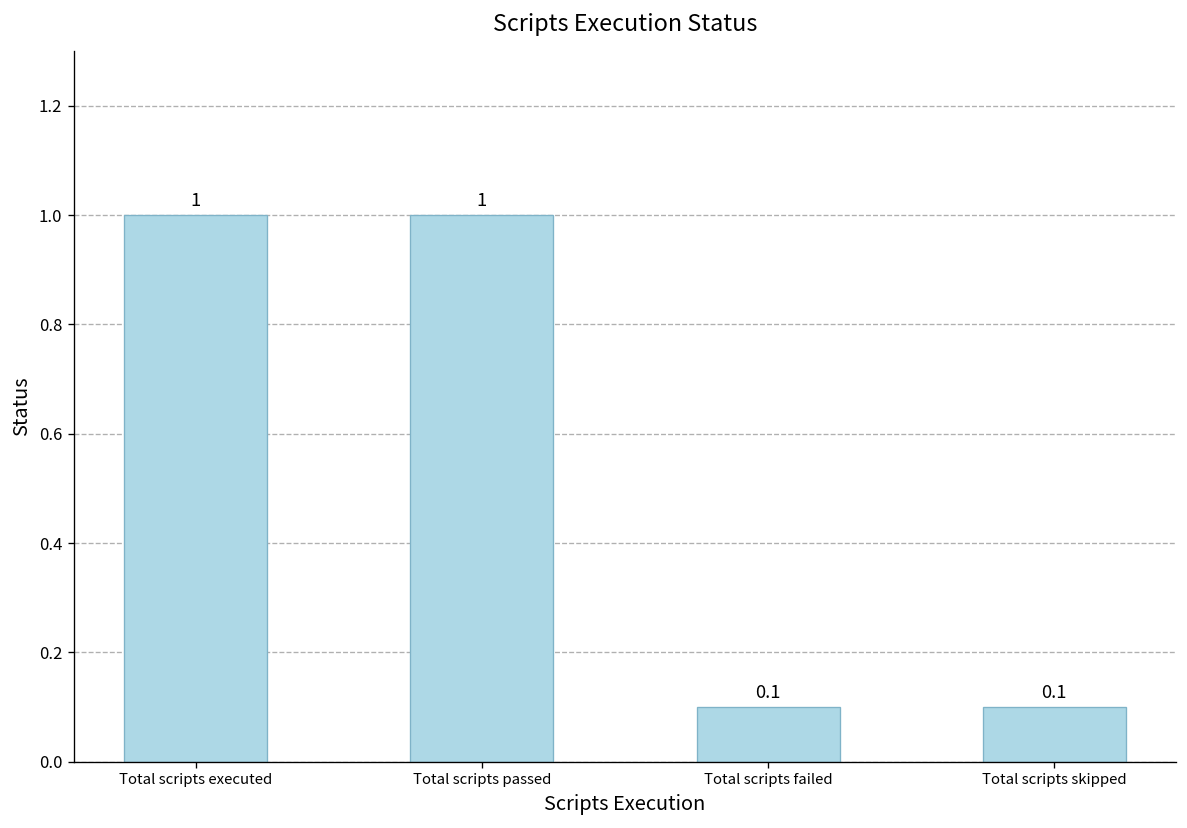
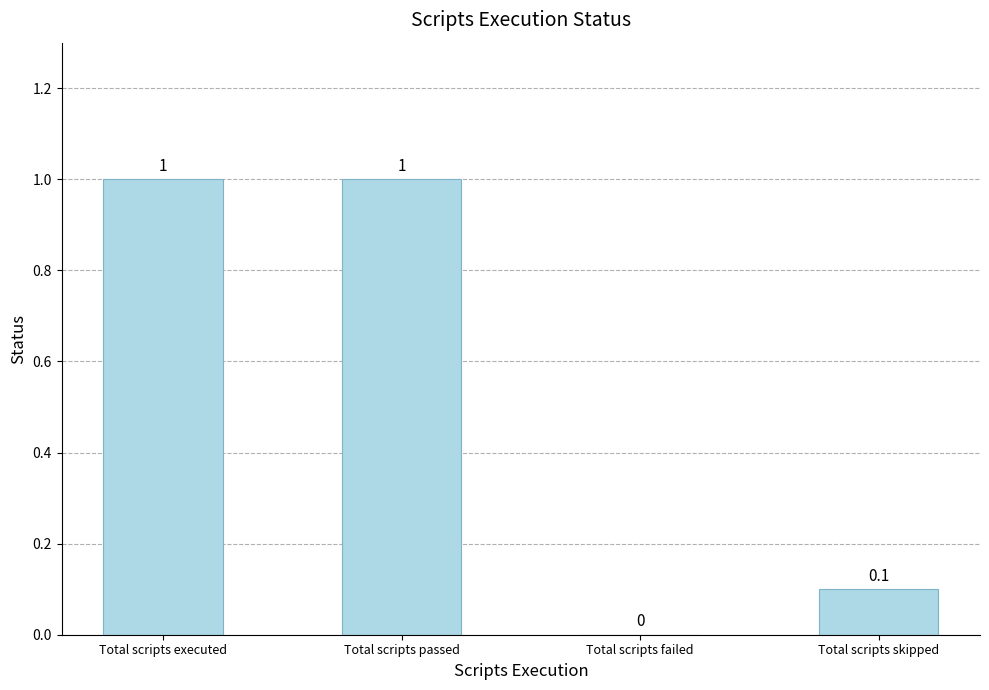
Total scripts failed: 0.1 -> 0
